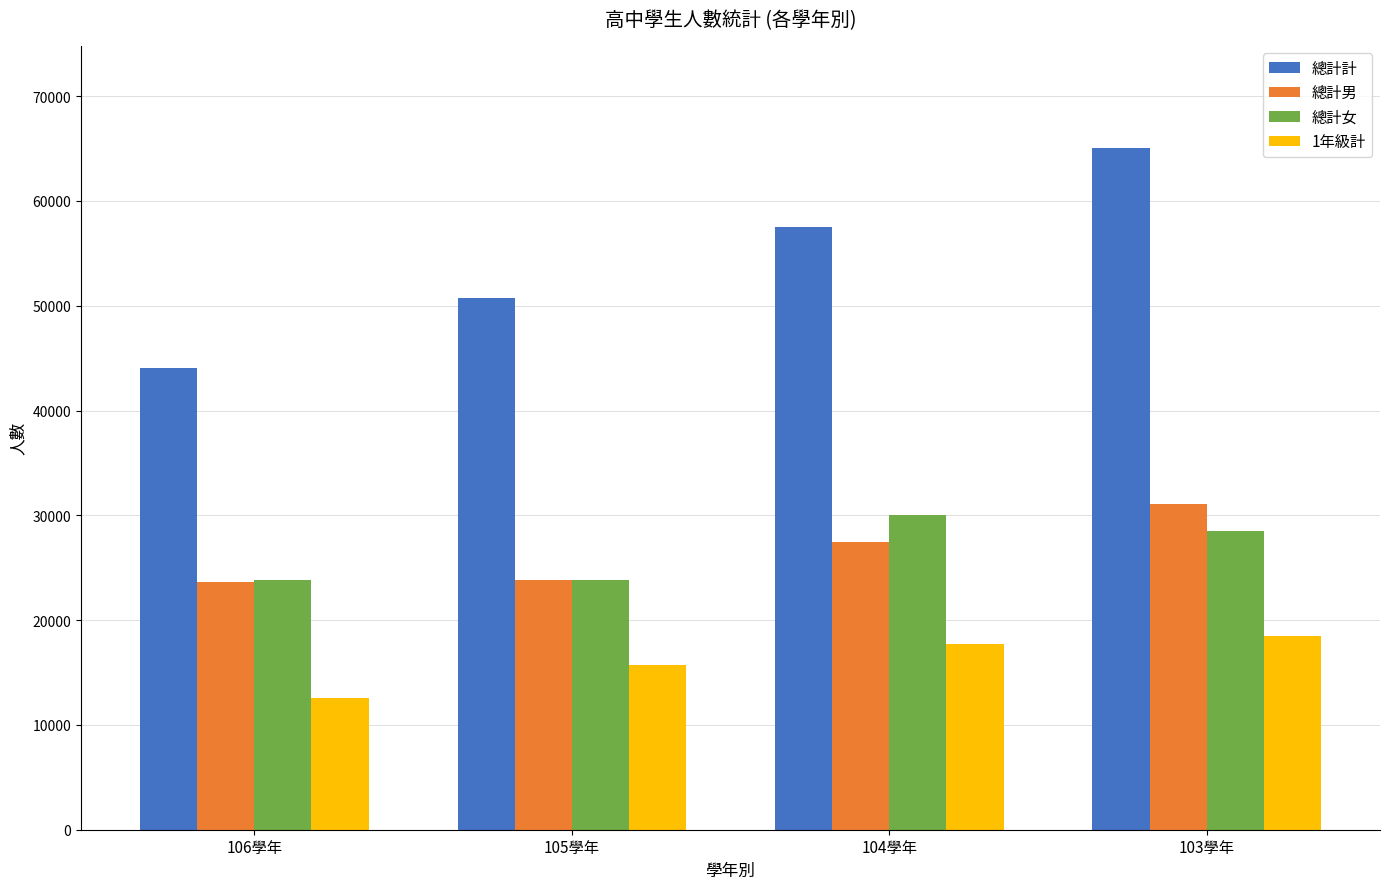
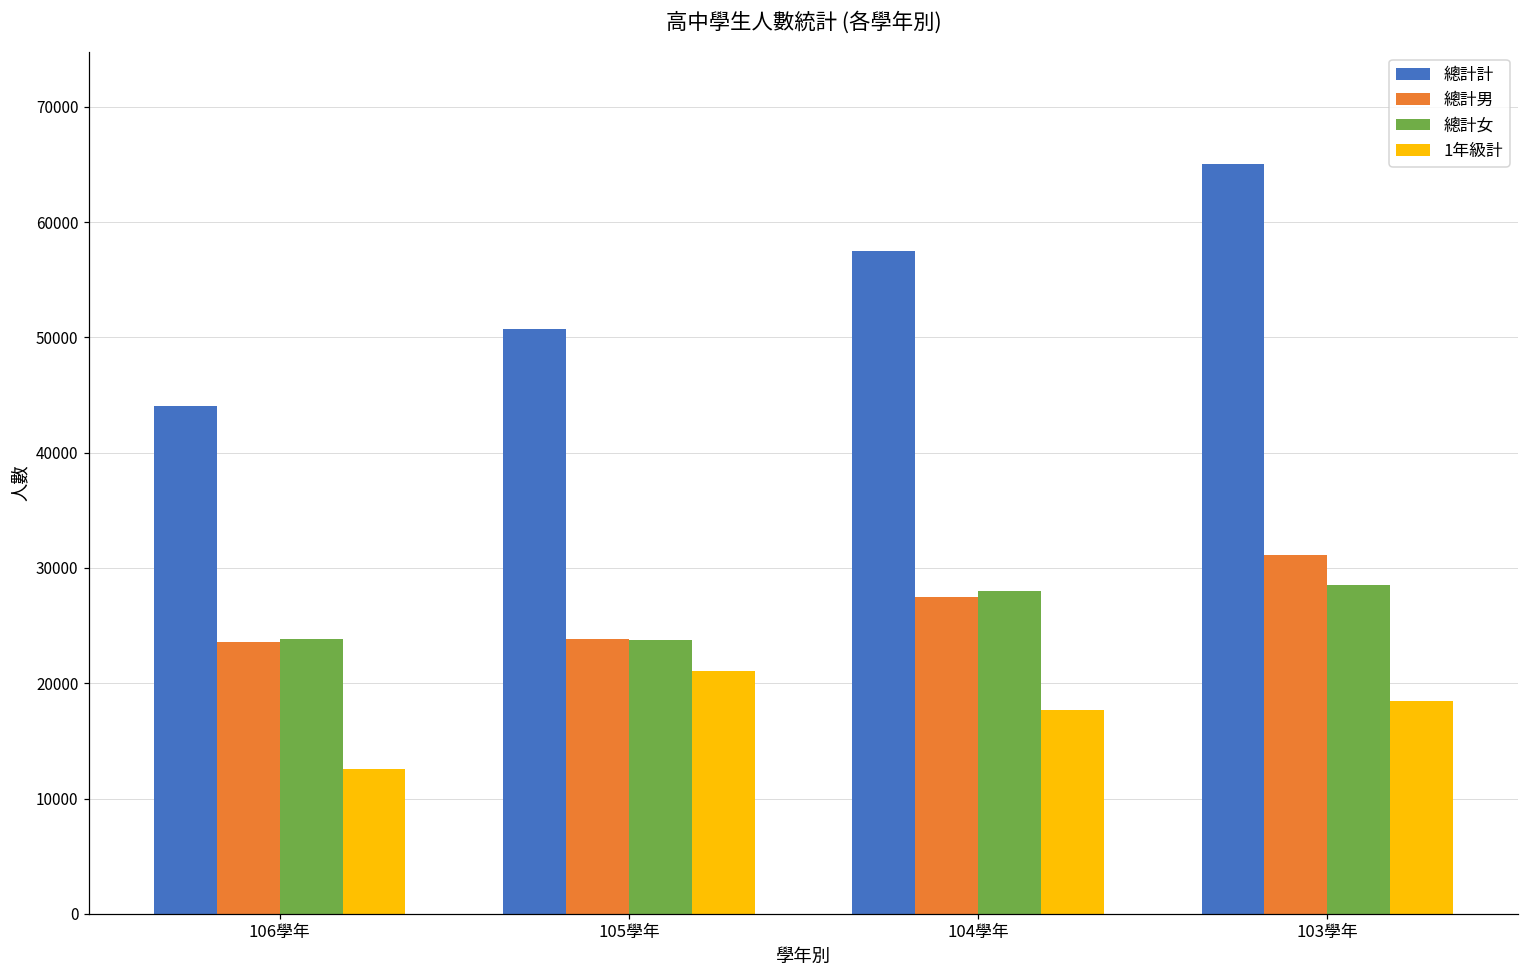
1年級計, 105學年: 15800 -> 21000
總計女, 104學年: 30000 -> 28000
